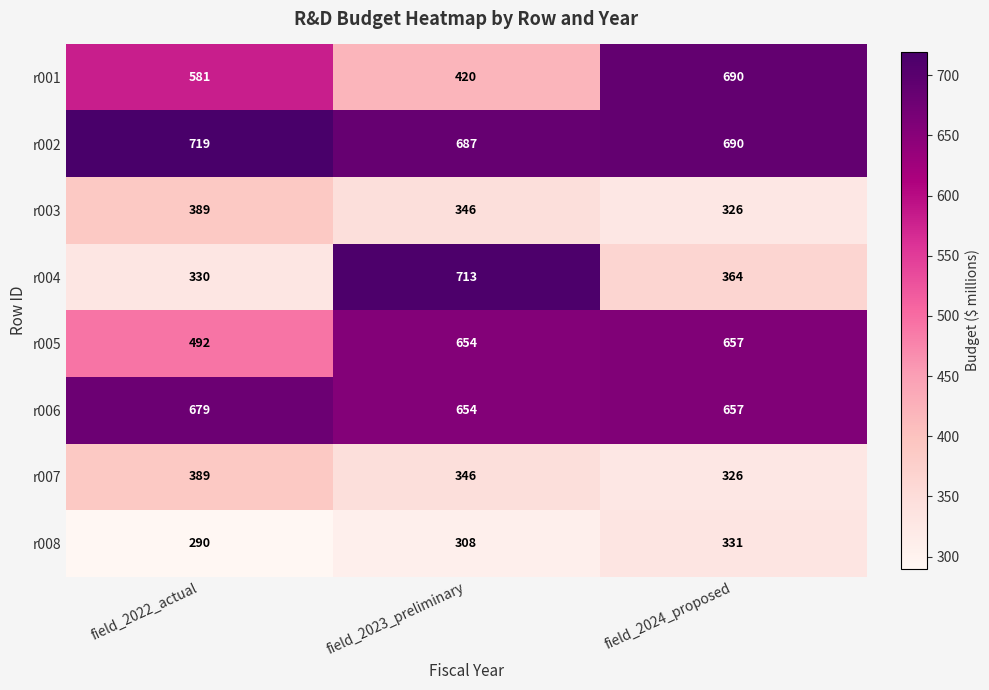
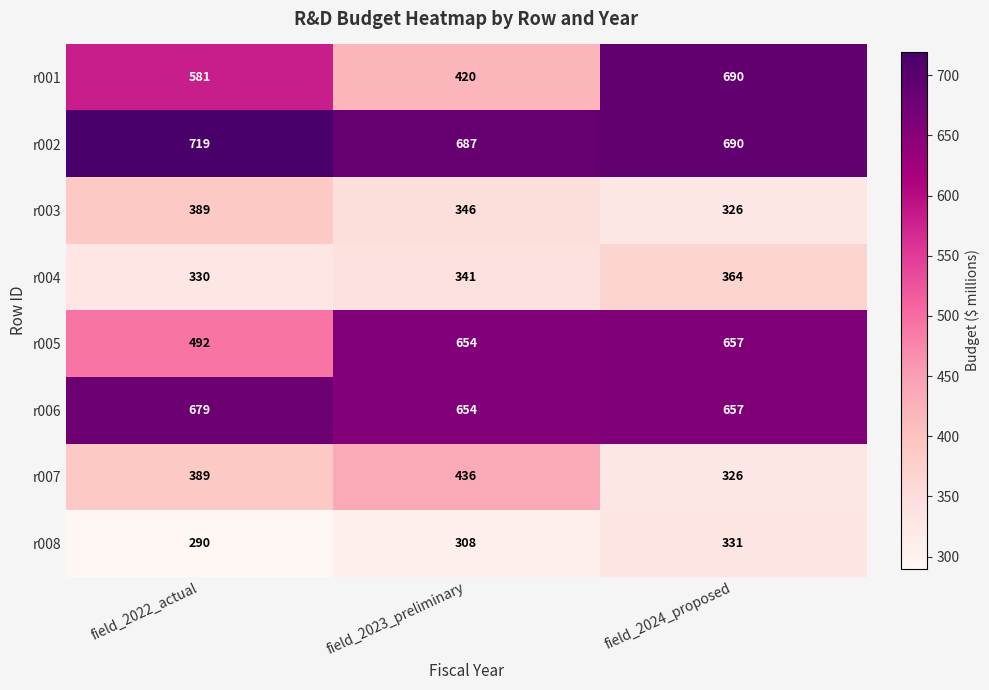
r004, field_2023_preliminary: 713 -> 341
r007, field_2023_preliminary: 346 -> 436
